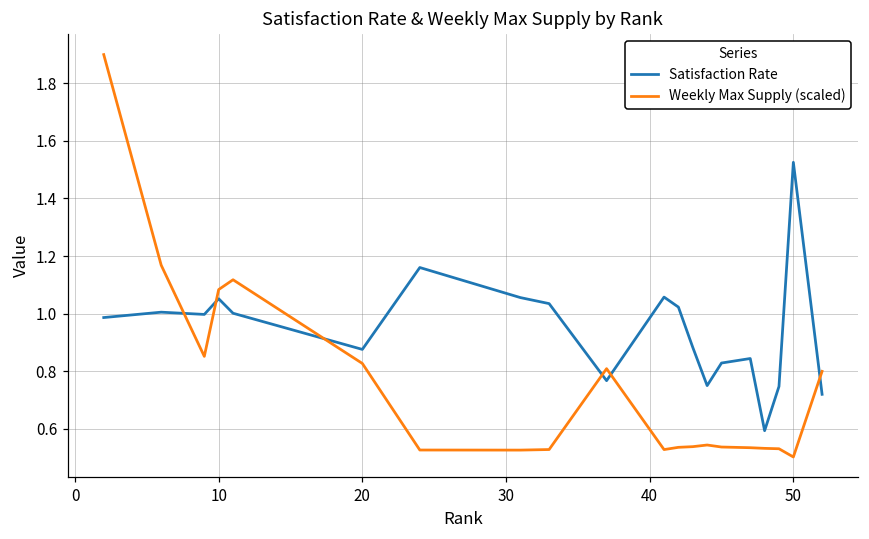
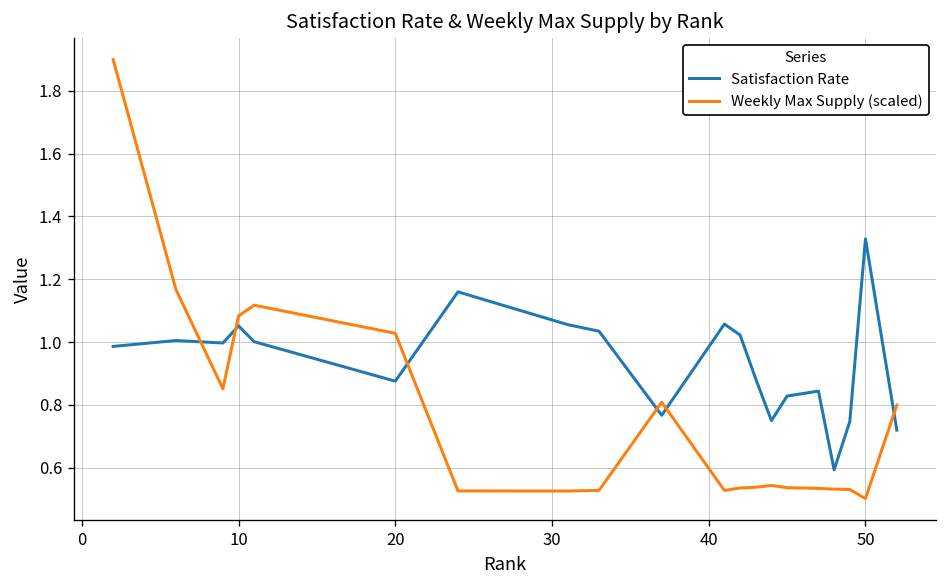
Weekly Max Supply (scaled), 20: 0.83 -> 1.03
Satisfaction Rate, 50: 1.53 -> 1.33
